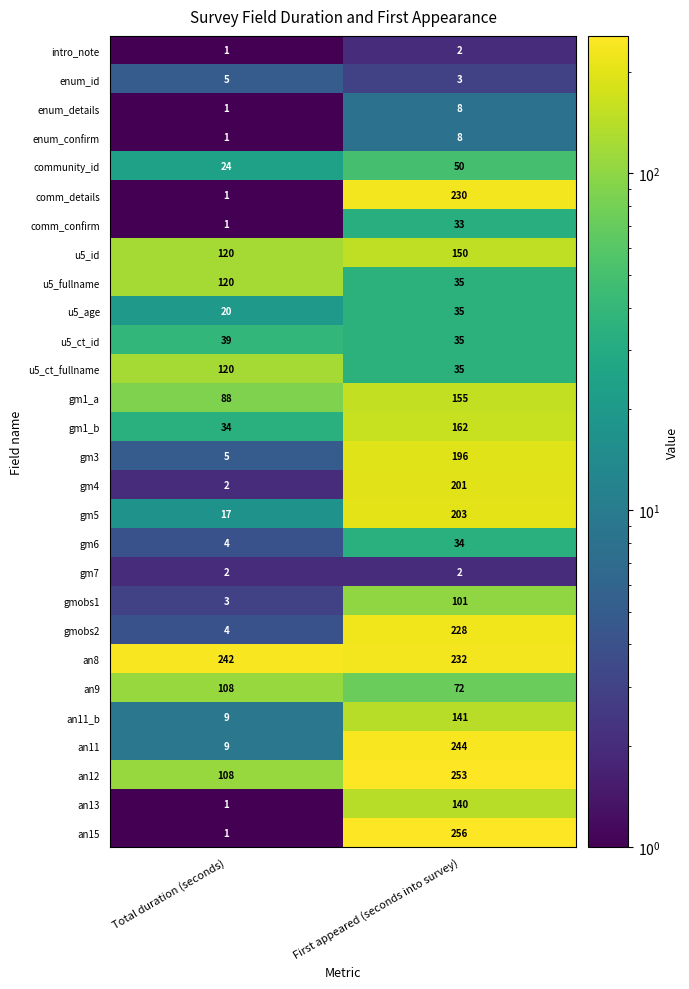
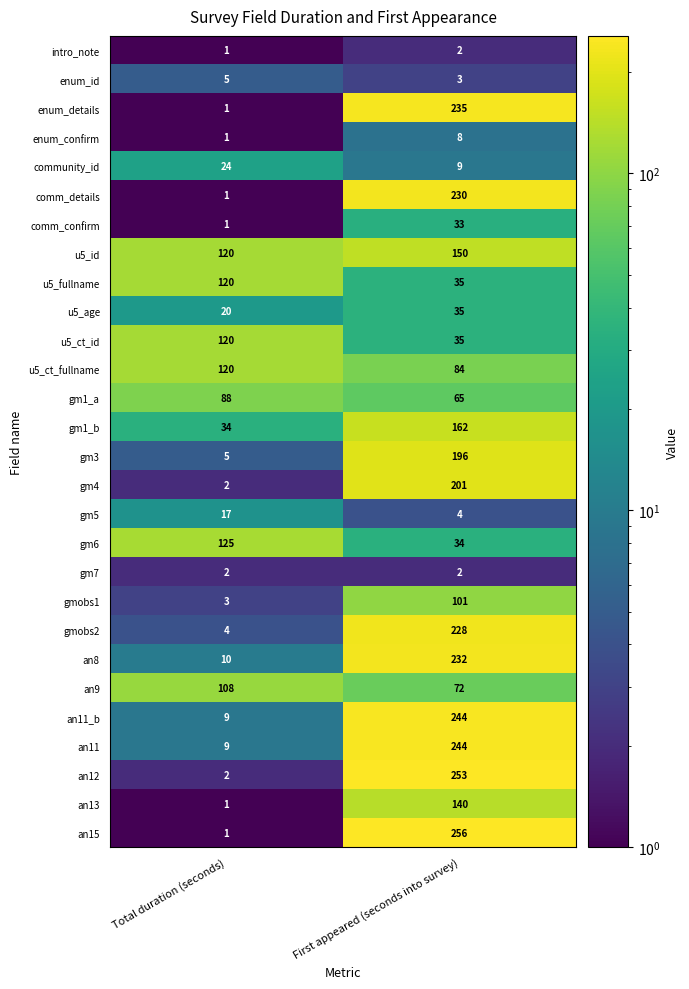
enum_details, First appeared (seconds into survey): 8 -> 235
community_id, First appeared (seconds into survey): 50 -> 9
u5_ct_id, Total duration (seconds): 39 -> 120
u5_ct_fullname, First appeared (seconds into survey): 35 -> 84
gm1_a, First appeared (seconds into survey): 155 -> 65
gm5, First appeared (seconds into survey): 203 -> 4
gm6, Total duration (seconds): 4 -> 125
an8, Total duration (seconds): 242 -> 10
an11_b, First appeared (seconds into survey): 141 -> 244
an12, Total duration (seconds): 108 -> 2
